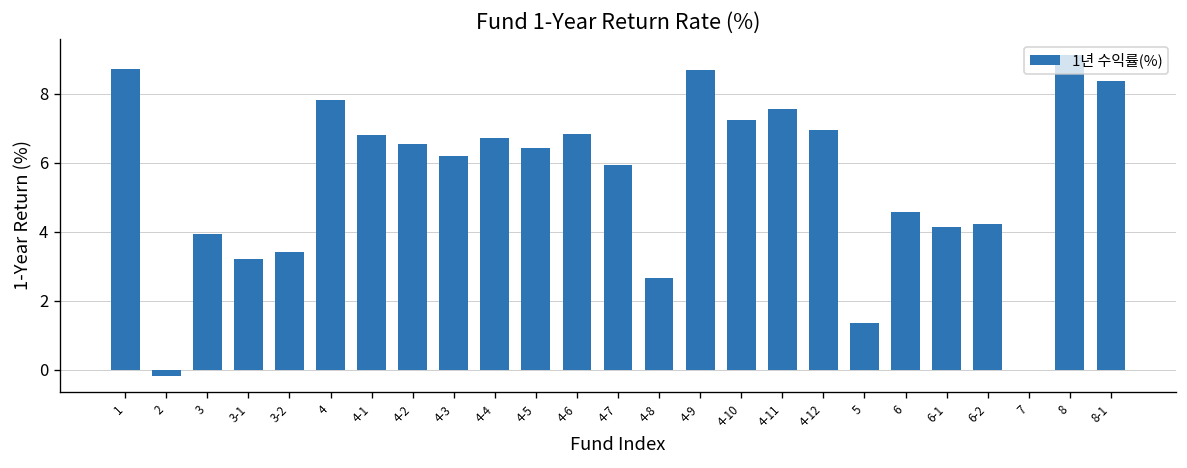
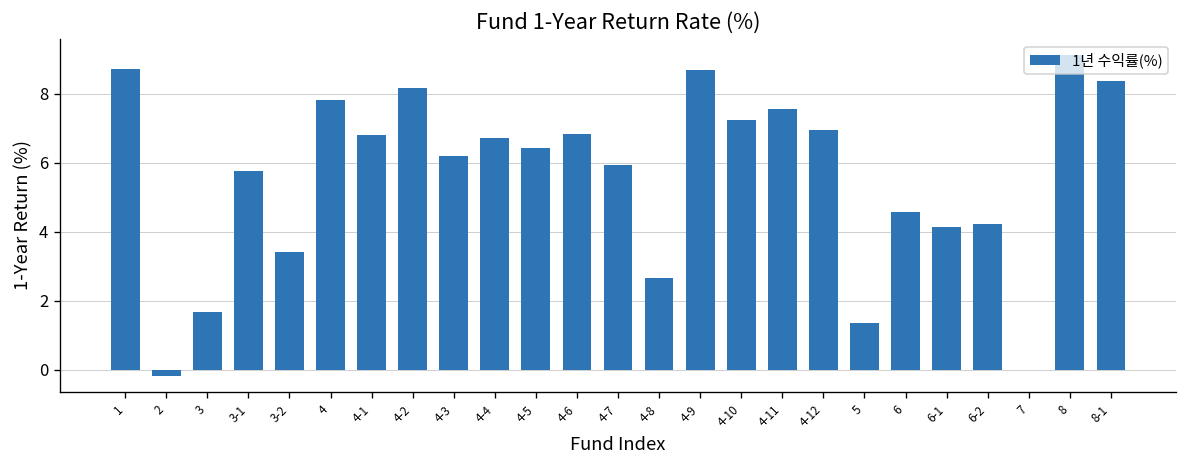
3: 3.9 -> 1.7
3-1: 3.2 -> 5.8
4-2: 6.5 -> 8.2
